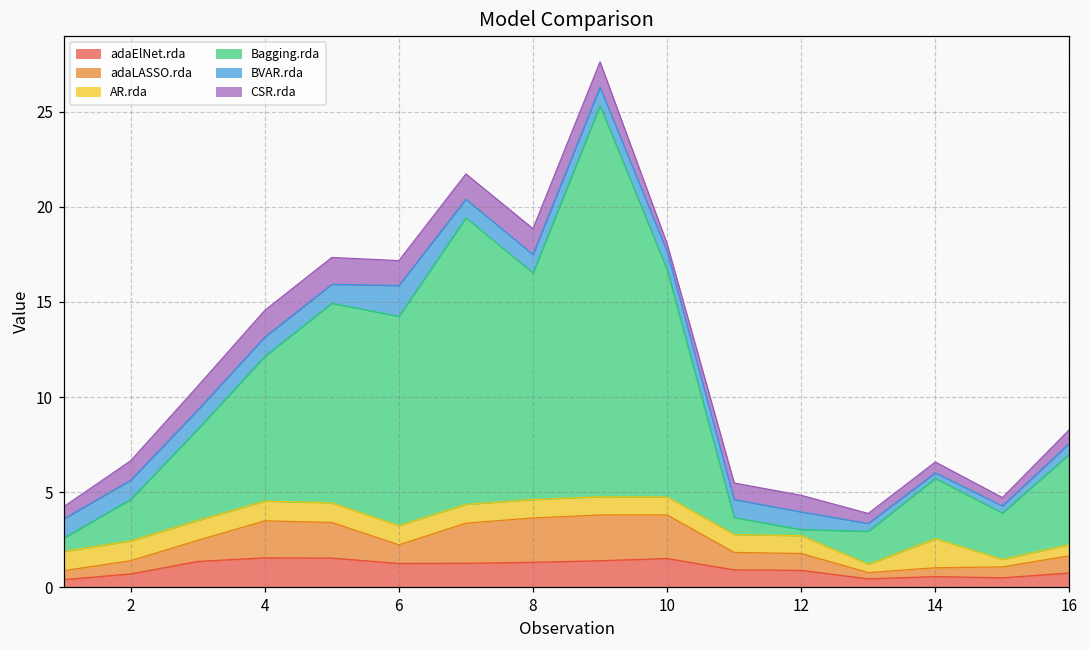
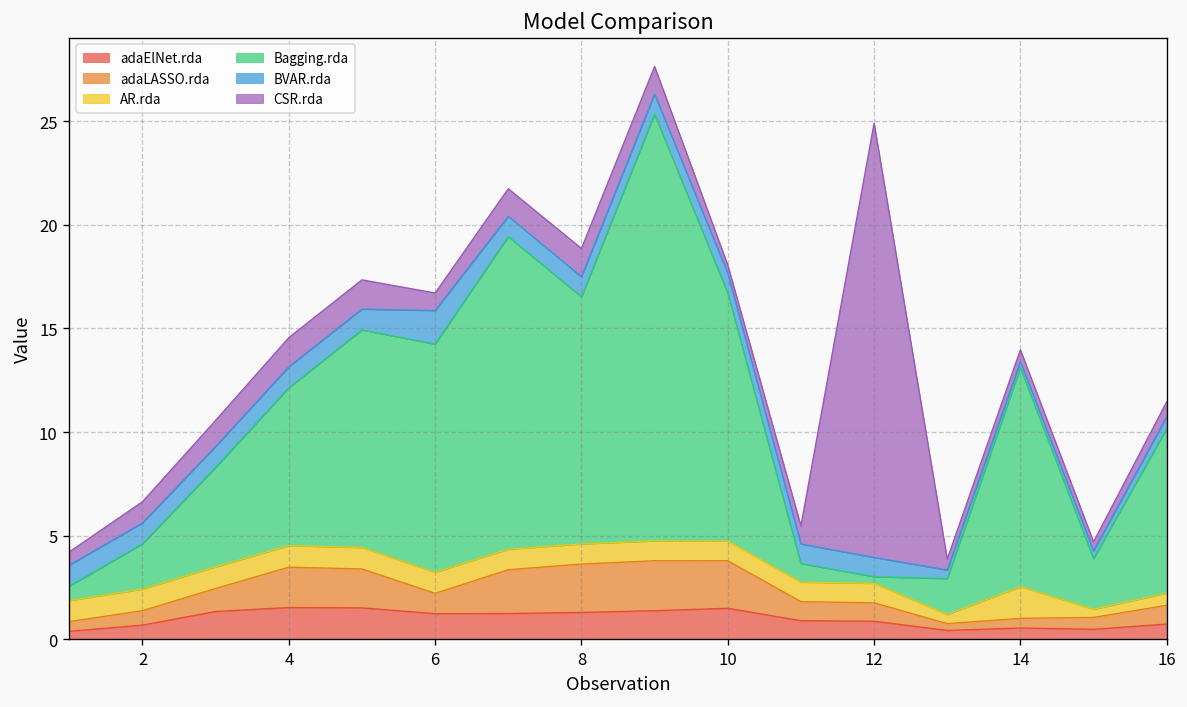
CSR.rda, 6: 1.3 -> 0.8
CSR.rda, 12: 0.9 -> 20.9
Bagging.rda, 14: 3.2 -> 10.6
Bagging.rda, 16: 4.8 -> 7.9
